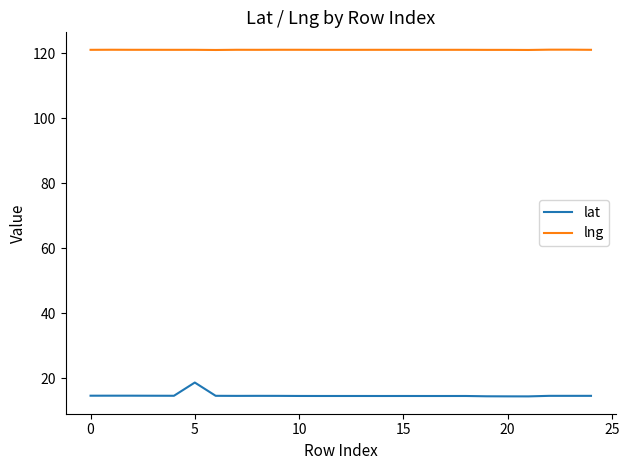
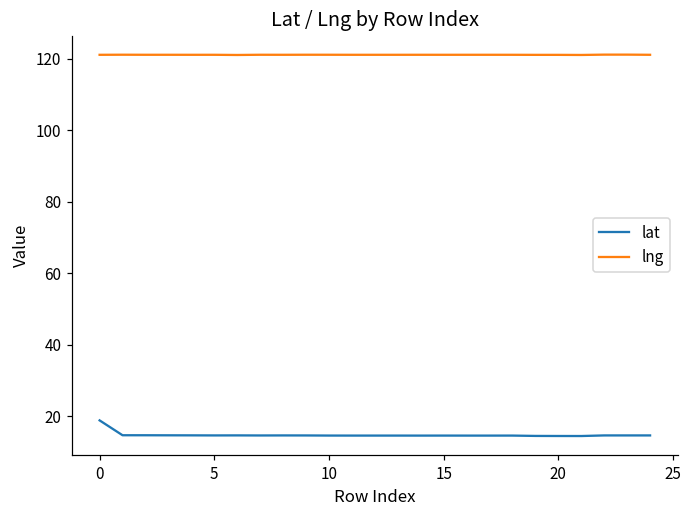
lat, 0: 15 -> 19
lat, 5: 19 -> 15
